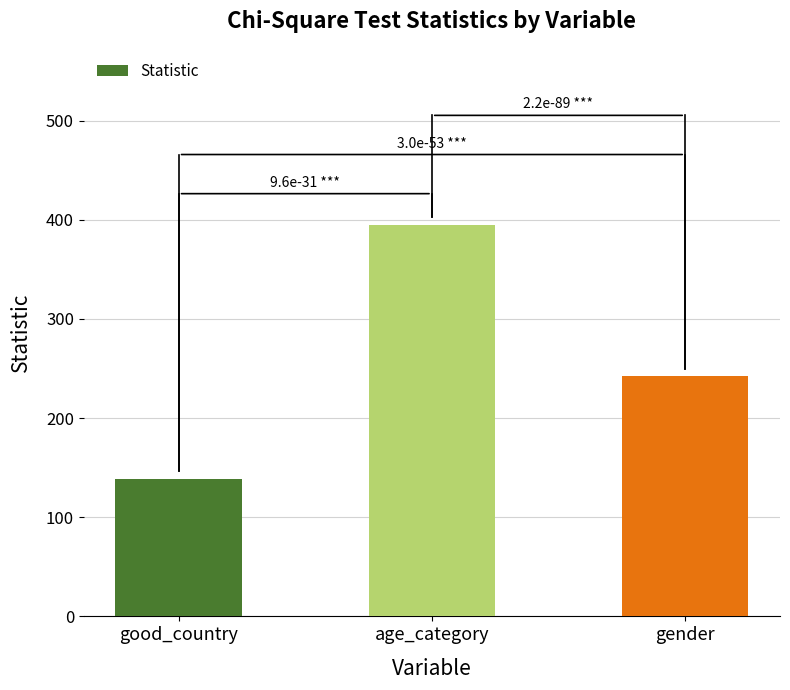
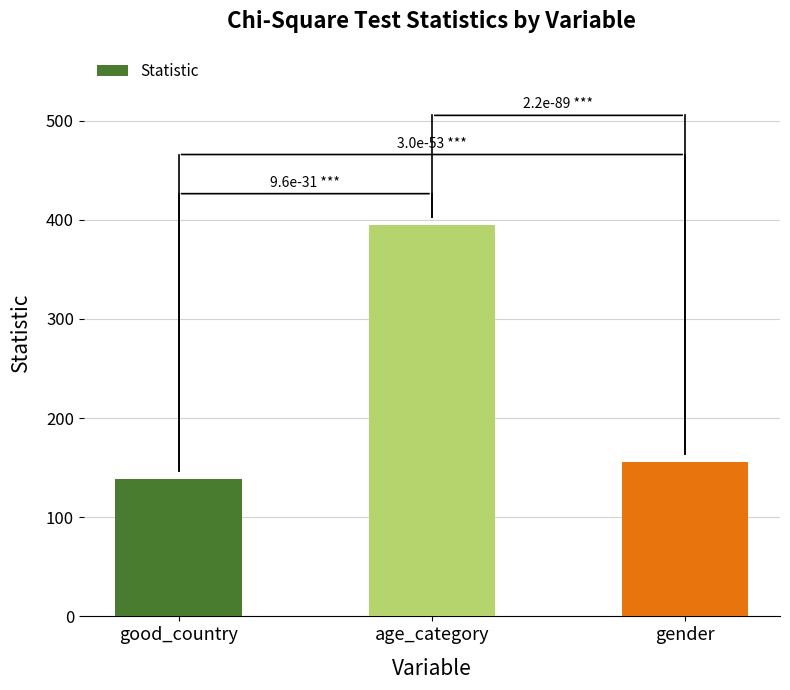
Statistic, gender: 240 -> 160
